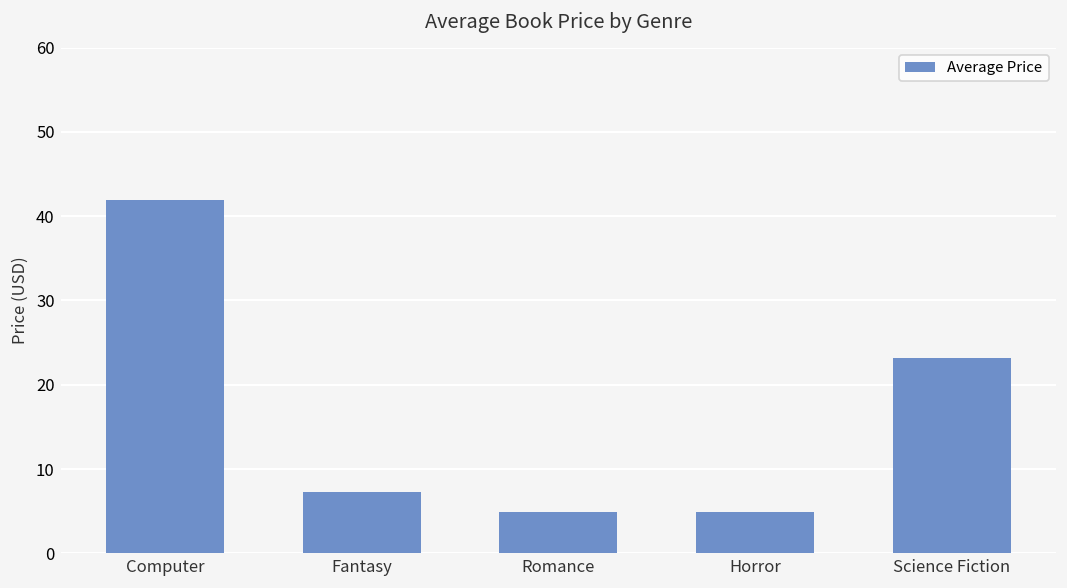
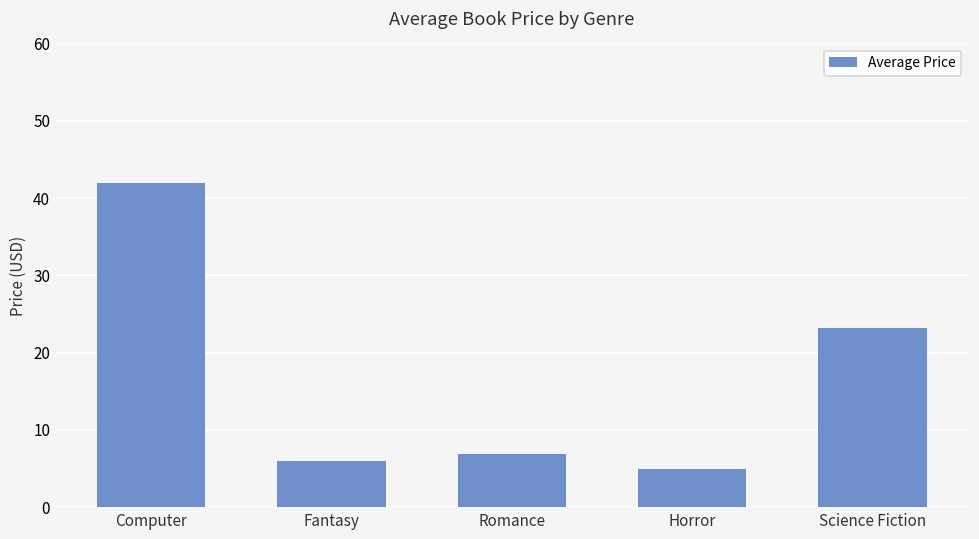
Fantasy: 7 -> 6
Romance: 5 -> 7
